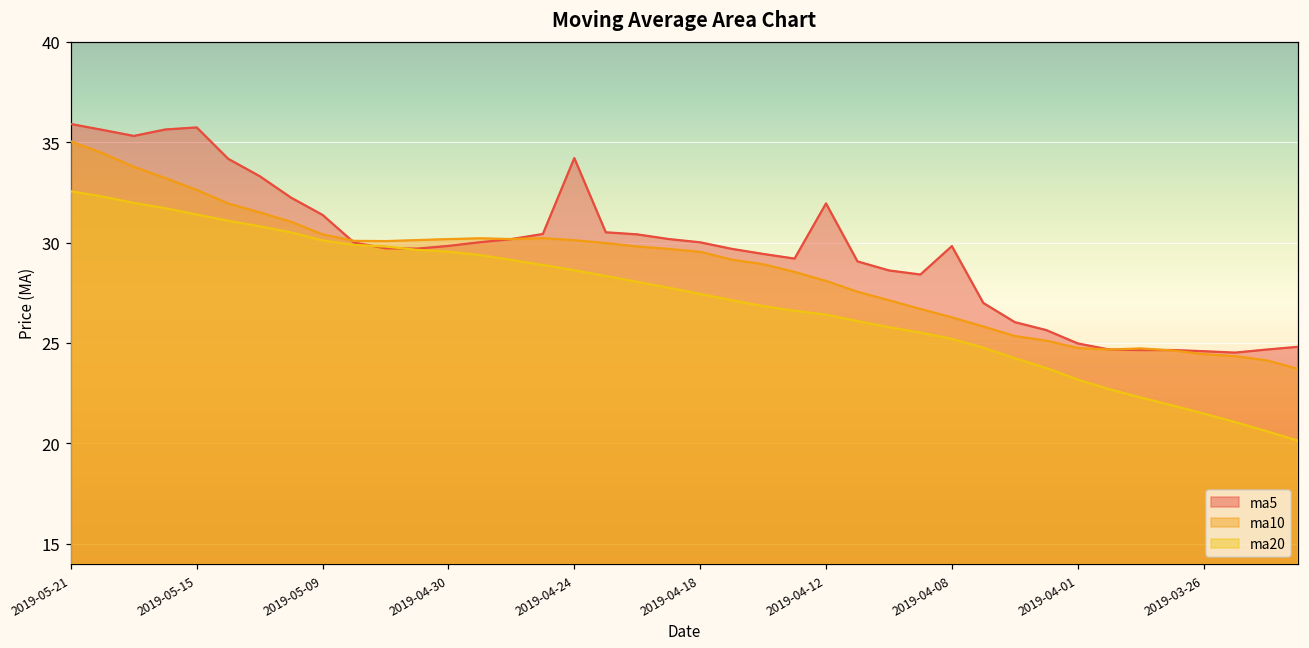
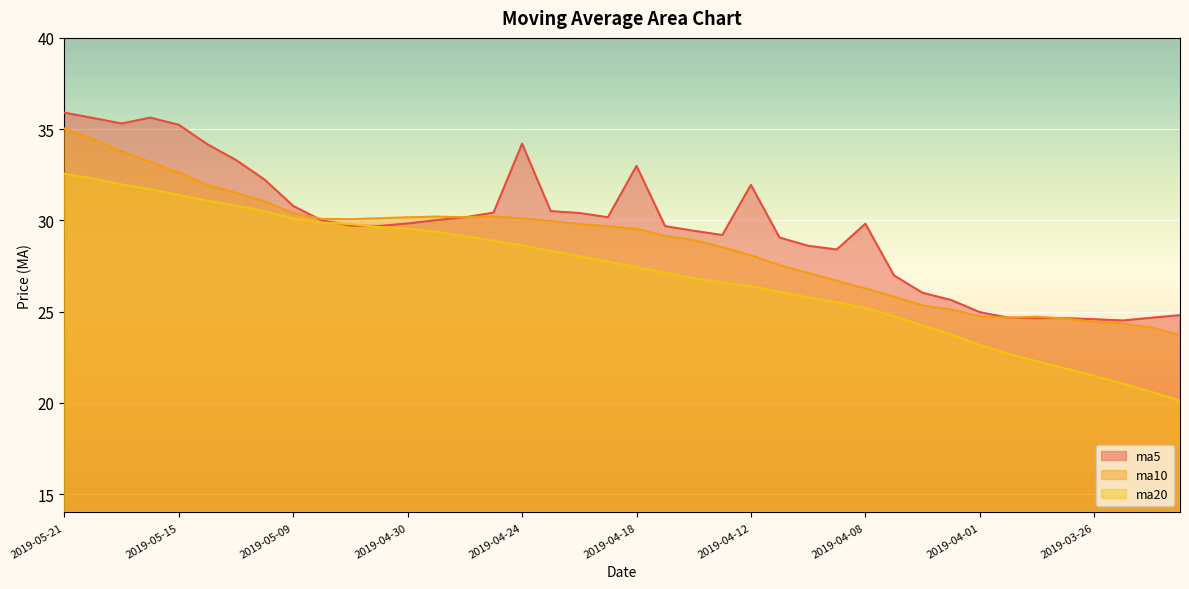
ma5, 2019-05-15: 35.7 -> 35.2
ma5, 2019-05-09: 31.4 -> 30.8
ma5, 2019-04-18: 30.0 -> 33.0
